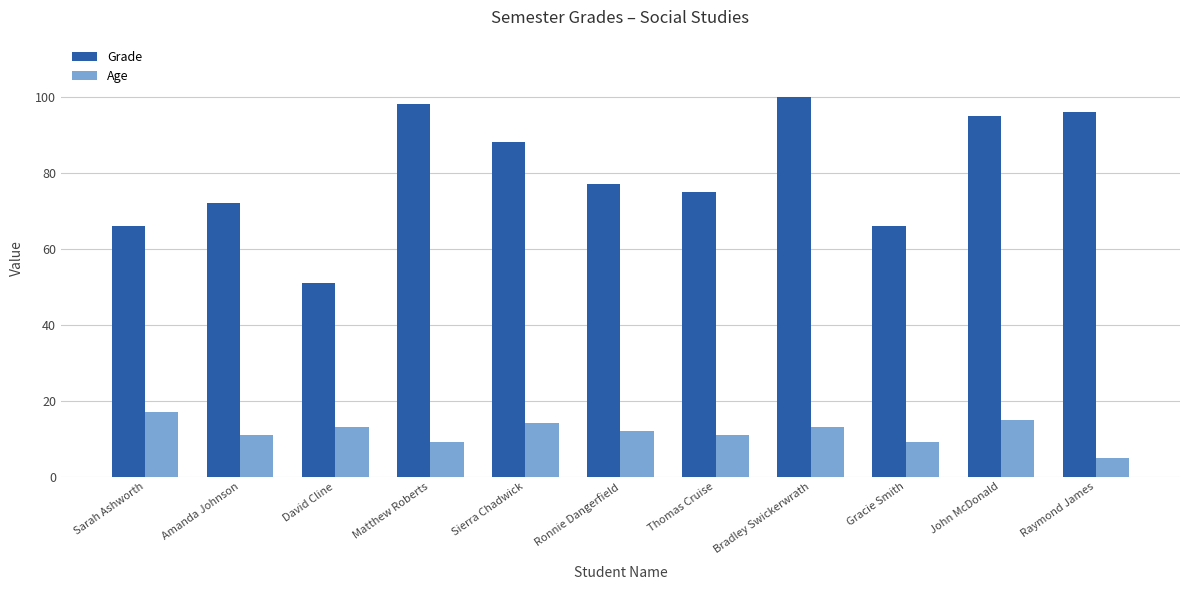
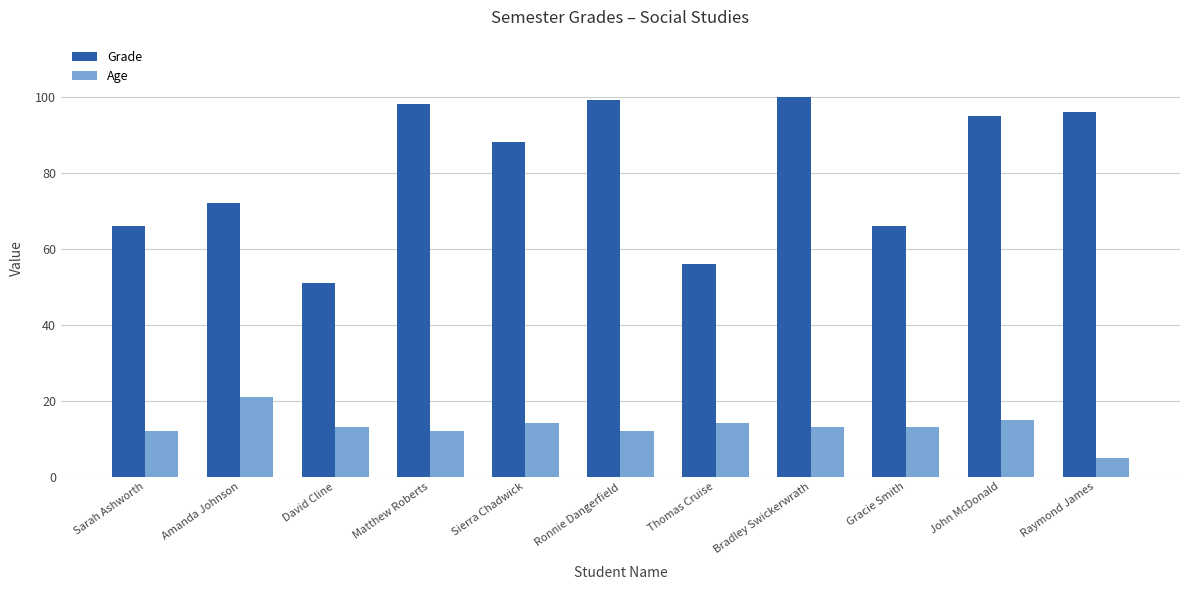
Age, Sarah Ashworth: 17 -> 12
Age, Amanda Johnson: 11 -> 21
Age, Matthew Roberts: 9 -> 12
Grade, Ronnie Dangerfield: 77 -> 99
Grade, Thomas Cruise: 75 -> 56
Age, Thomas Cruise: 11 -> 14
Age, Gracie Smith: 9 -> 13
